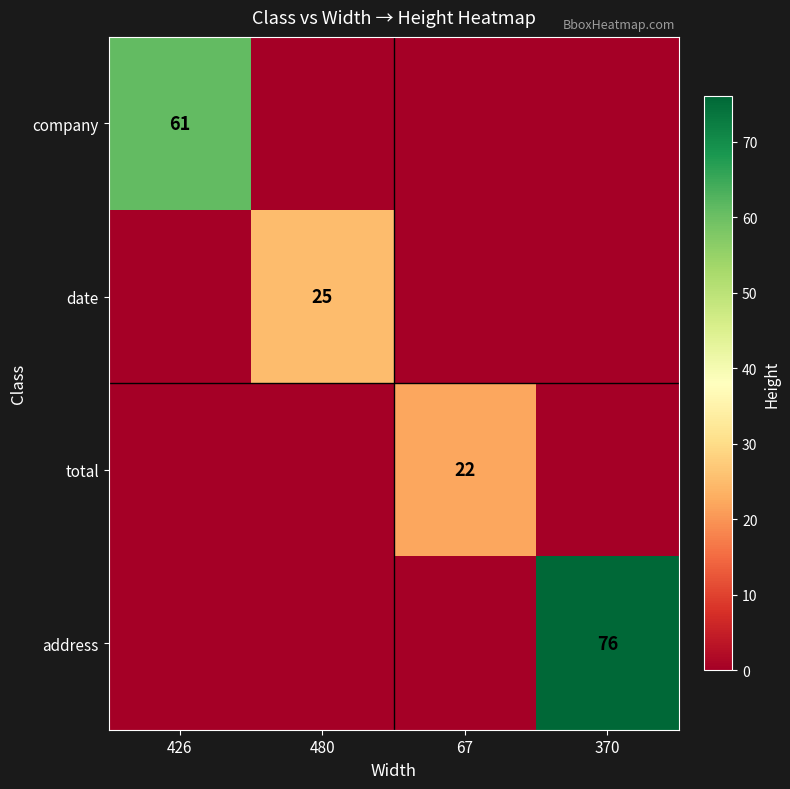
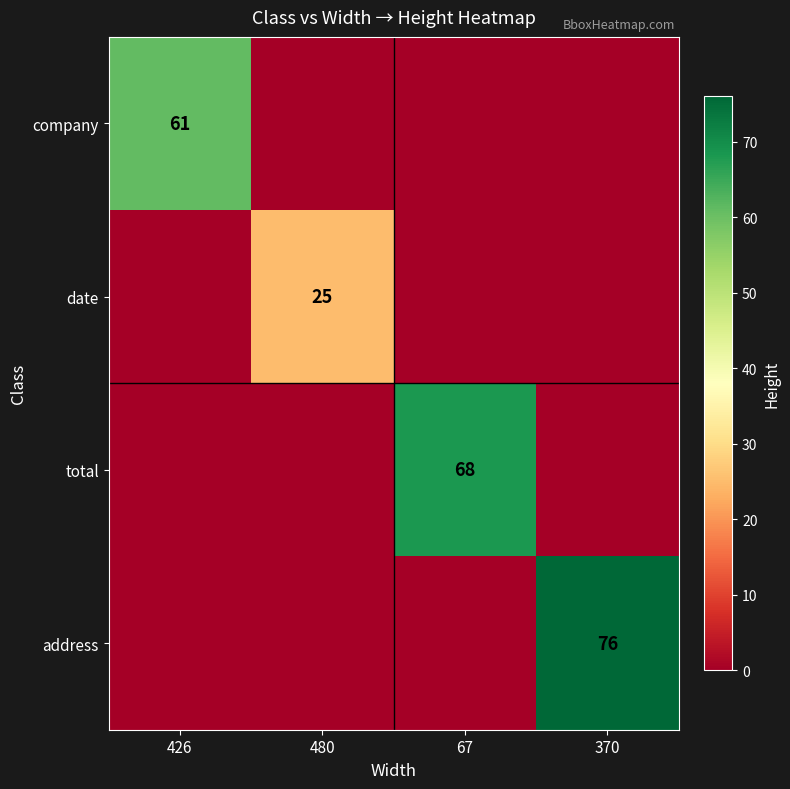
total, 67: 22 -> 68
